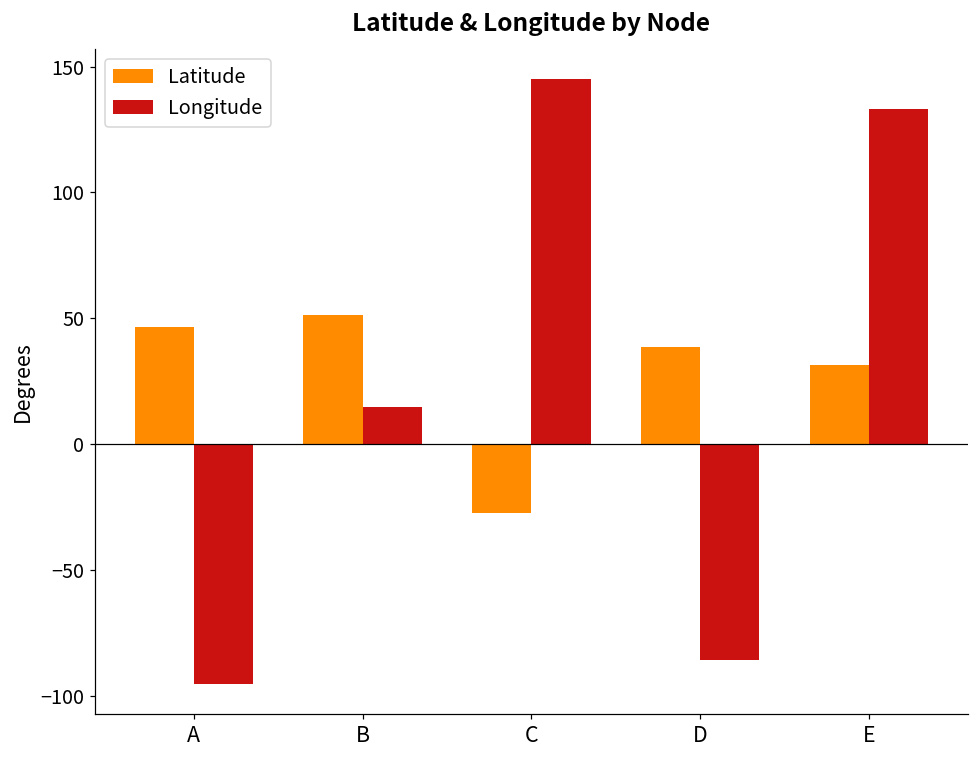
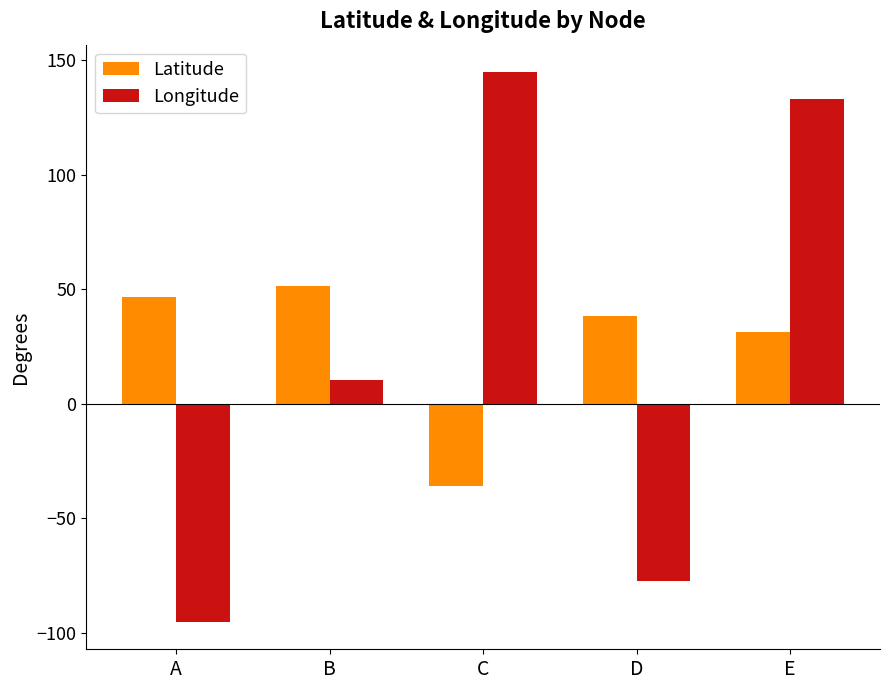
Longitude, B: 15 -> 11
Latitude, C: -27 -> -36
Longitude, D: -86 -> -77
